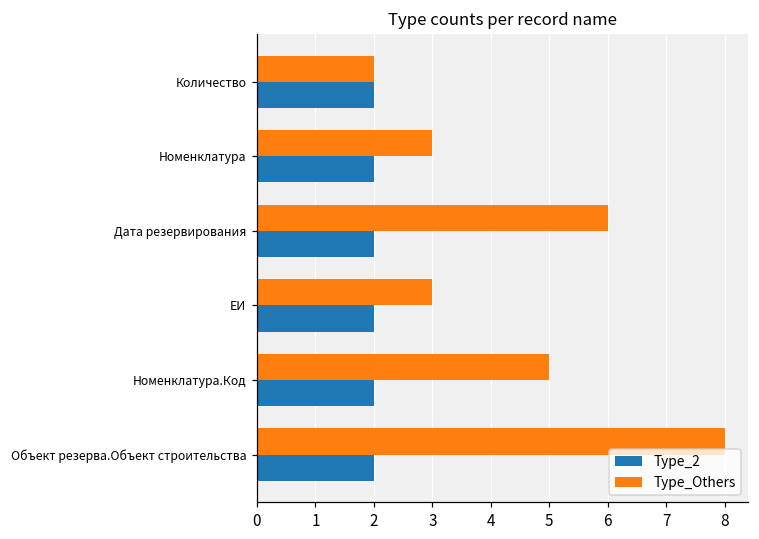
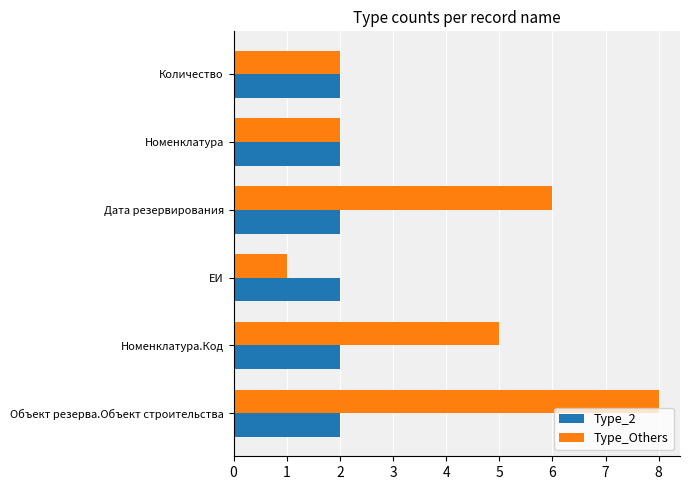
Type_Others, Номенклатура: 3 -> 2
Type_Others, ЕИ: 3 -> 1
